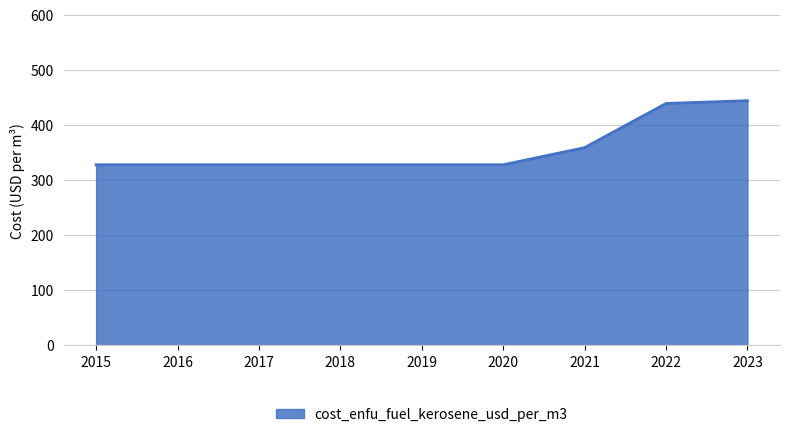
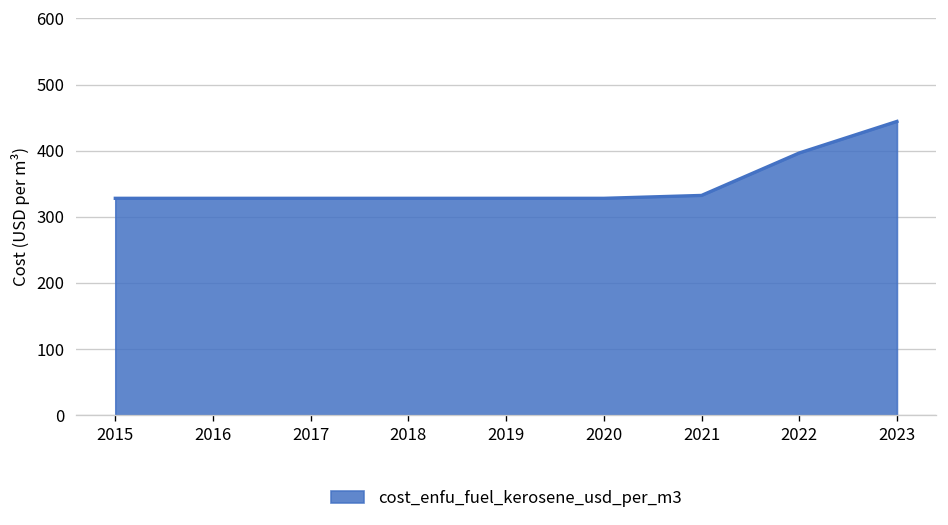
2021: 360 -> 330
2022: 440 -> 400
